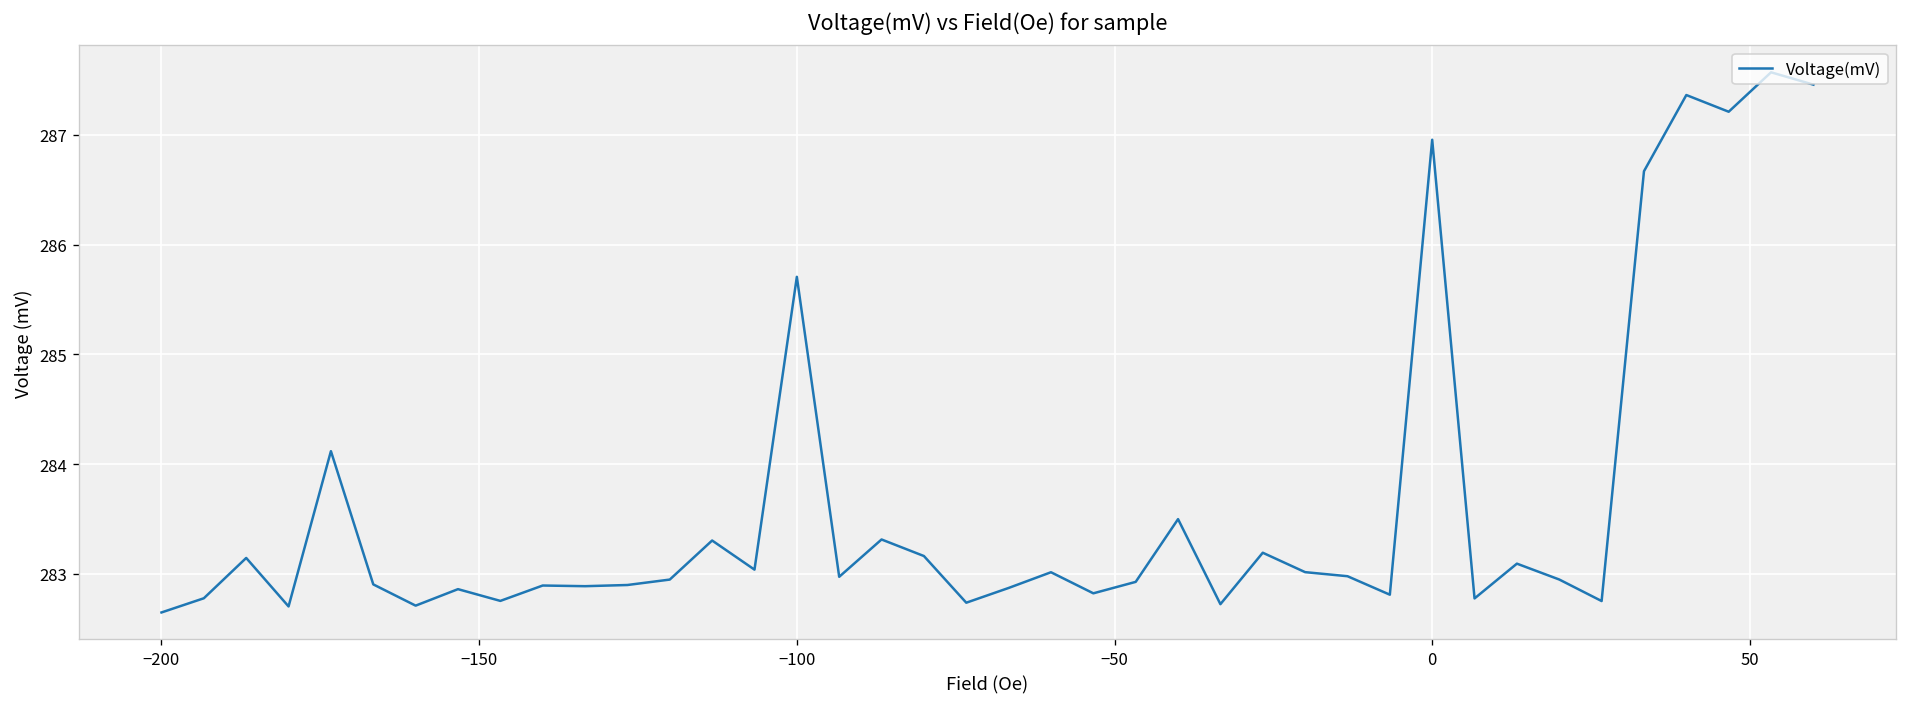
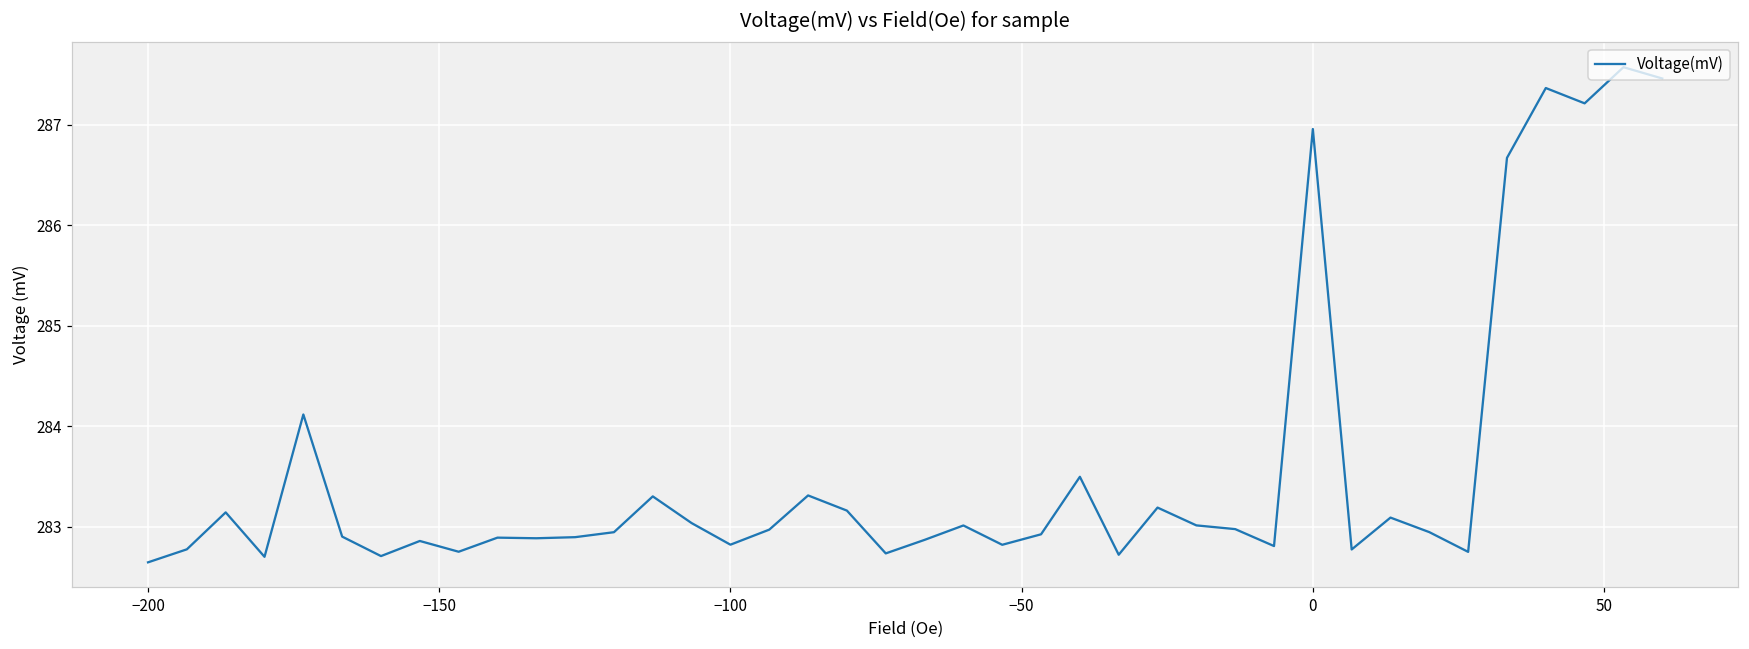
−100: 285.7 -> 282.8
